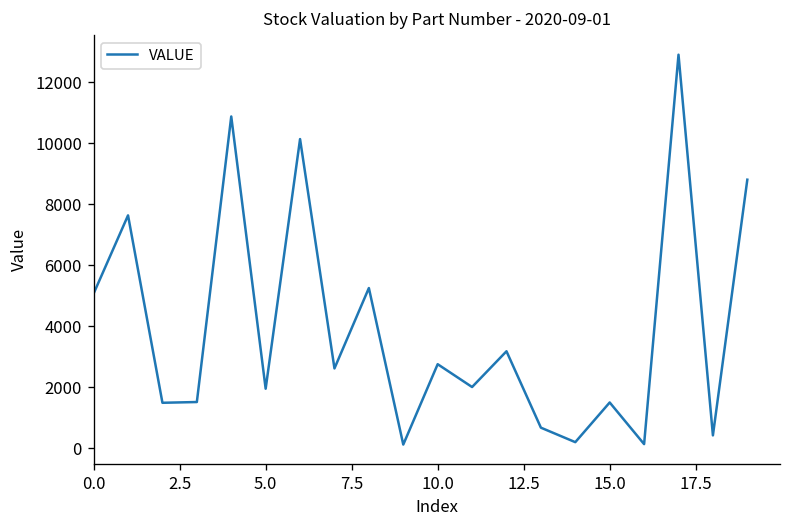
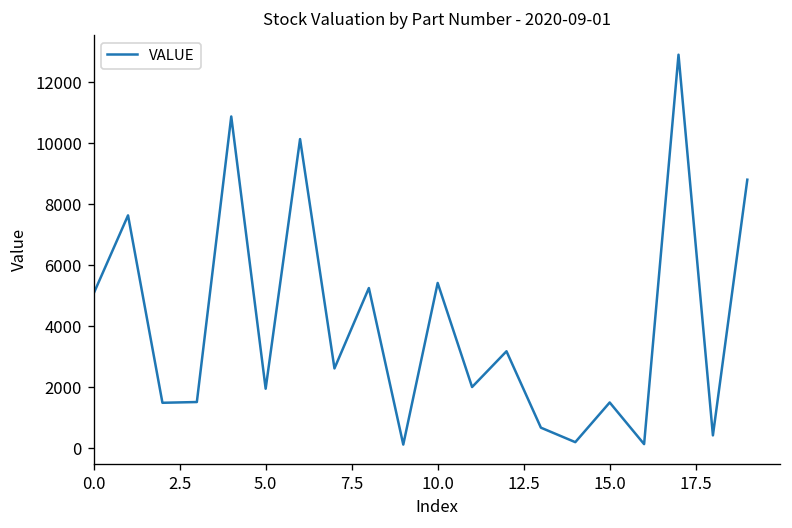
10.0: 2800 -> 5400
